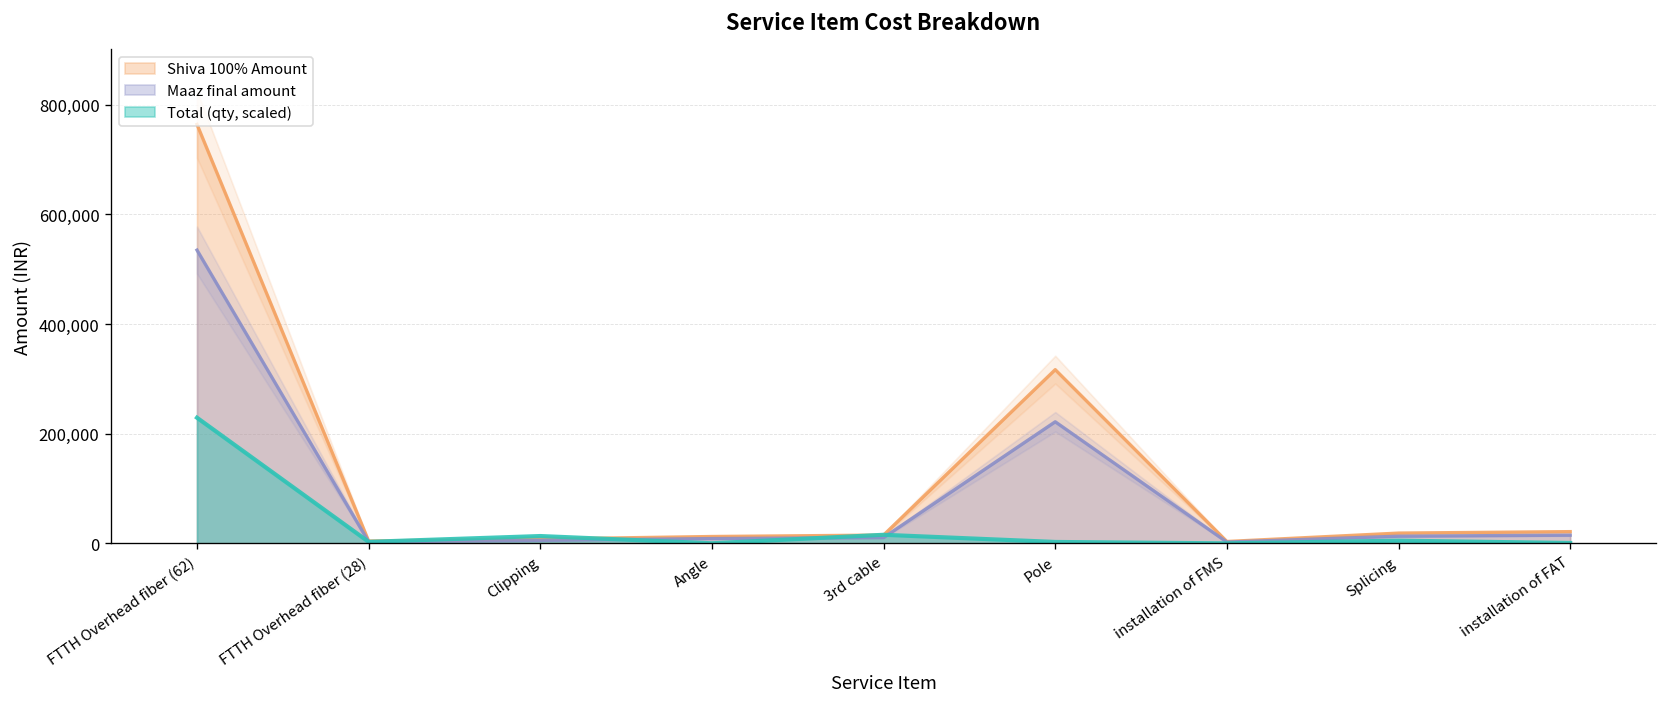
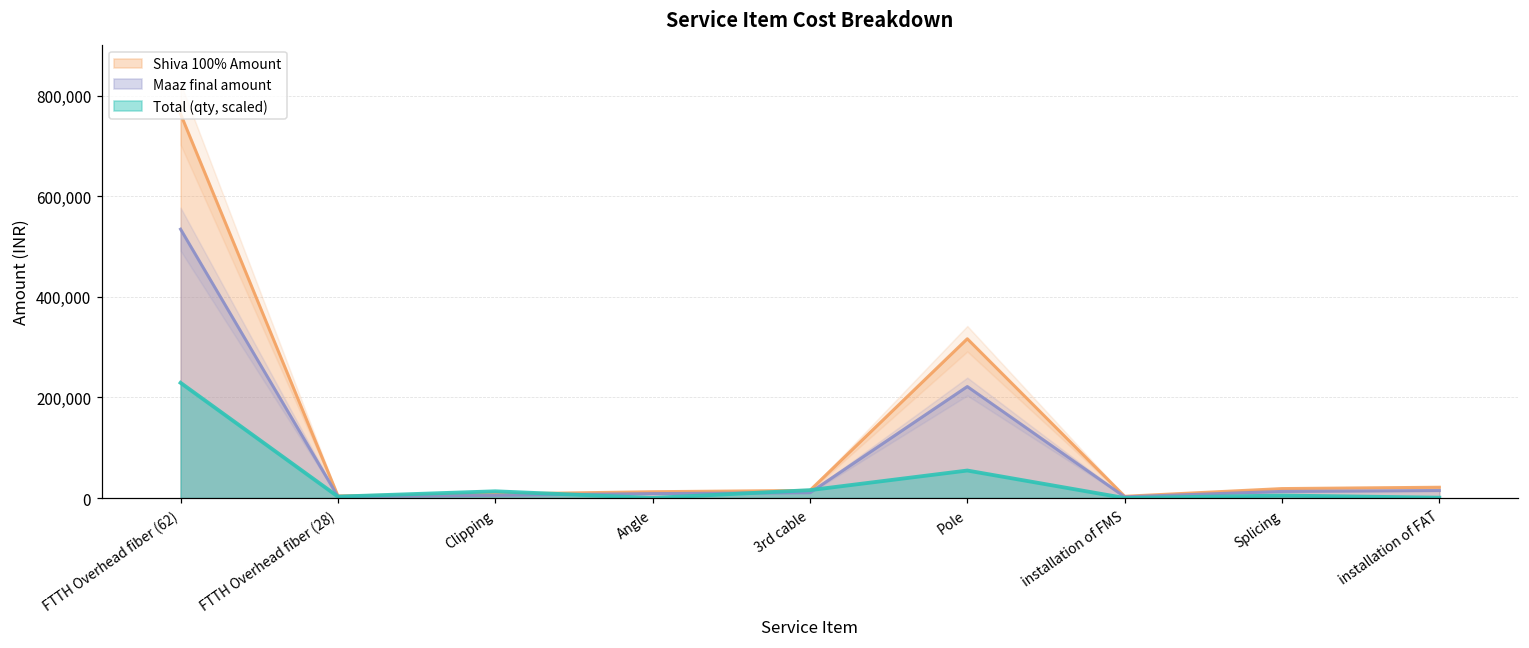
Total (qty, scaled), Pole: 0 -> 50,000
